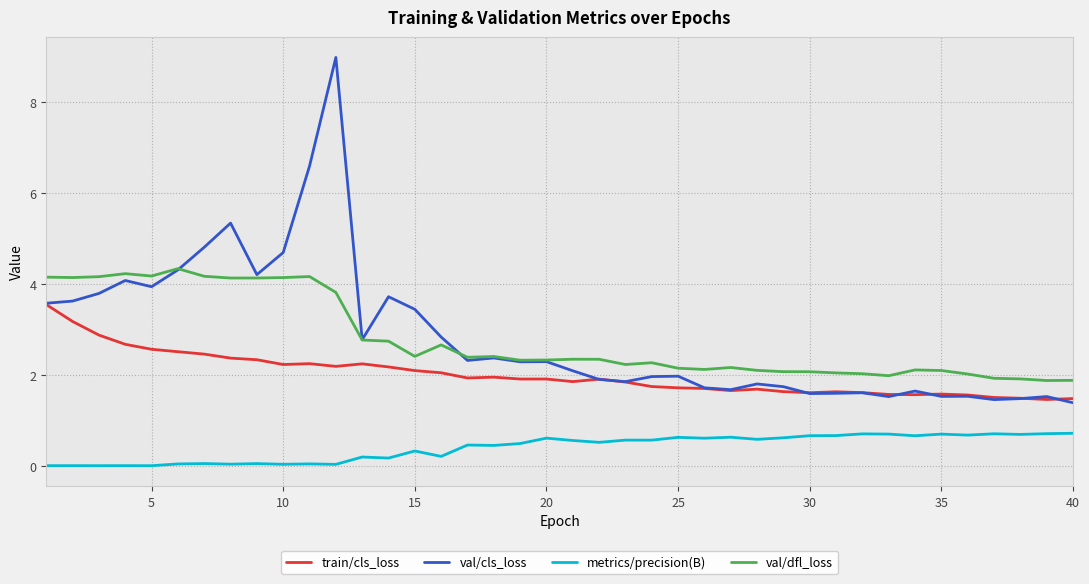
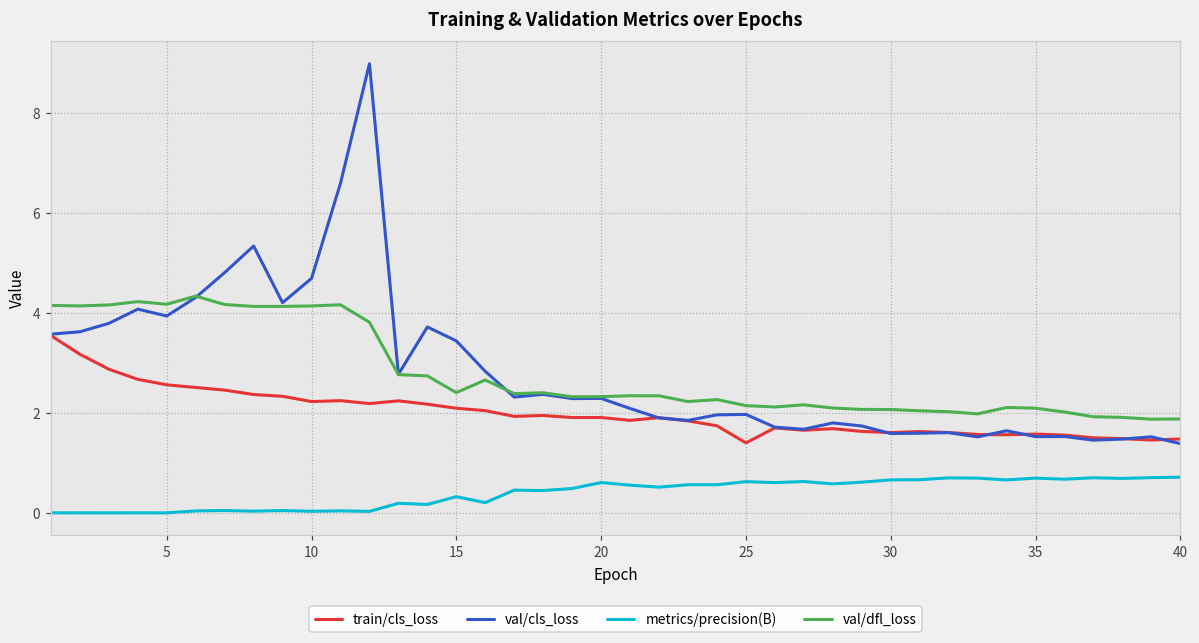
train/cls_loss, 25: 1.7 -> 1.4
